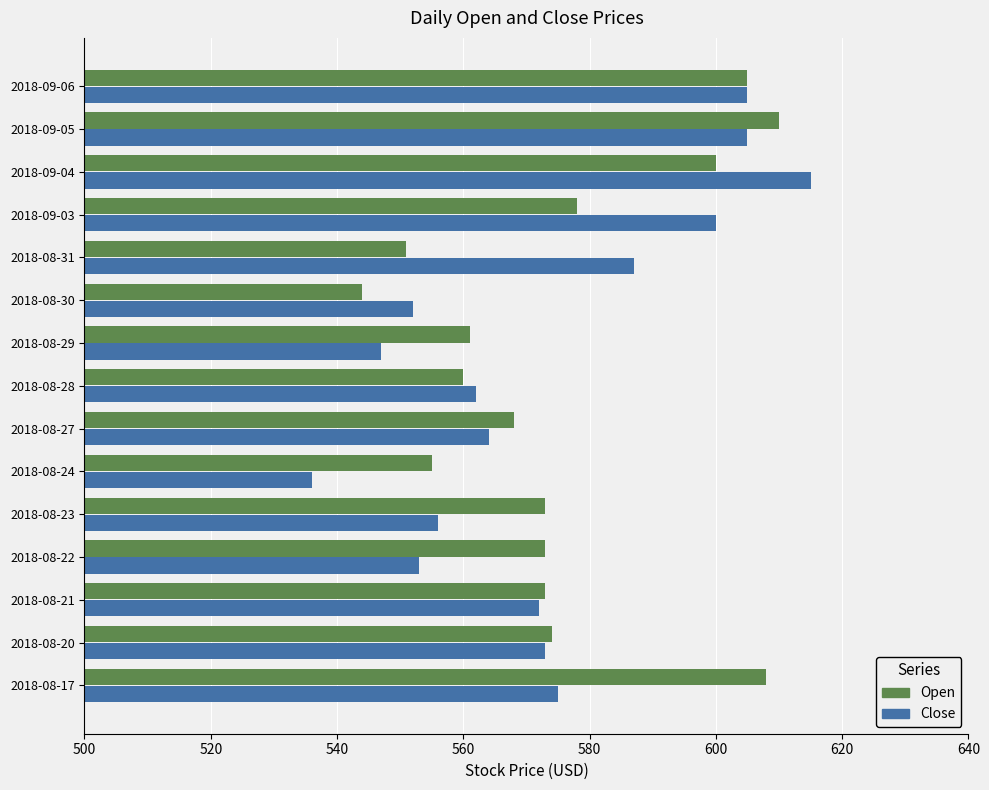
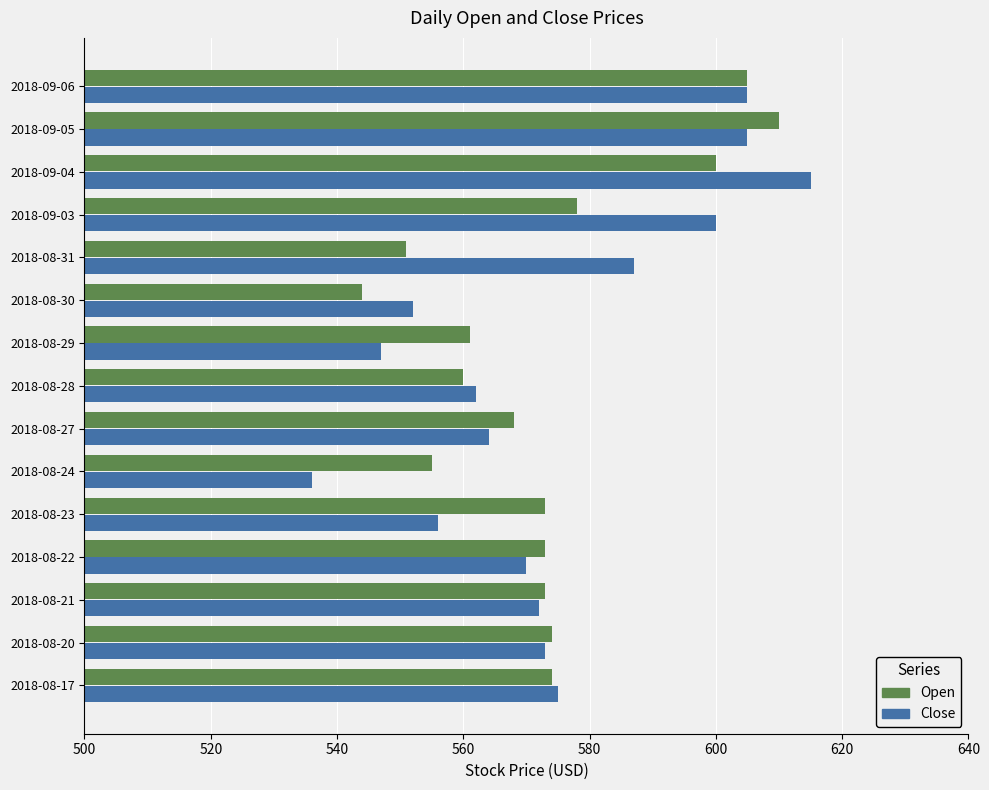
Close, 2018-08-22: 553 -> 570
Open, 2018-08-17: 608 -> 574
